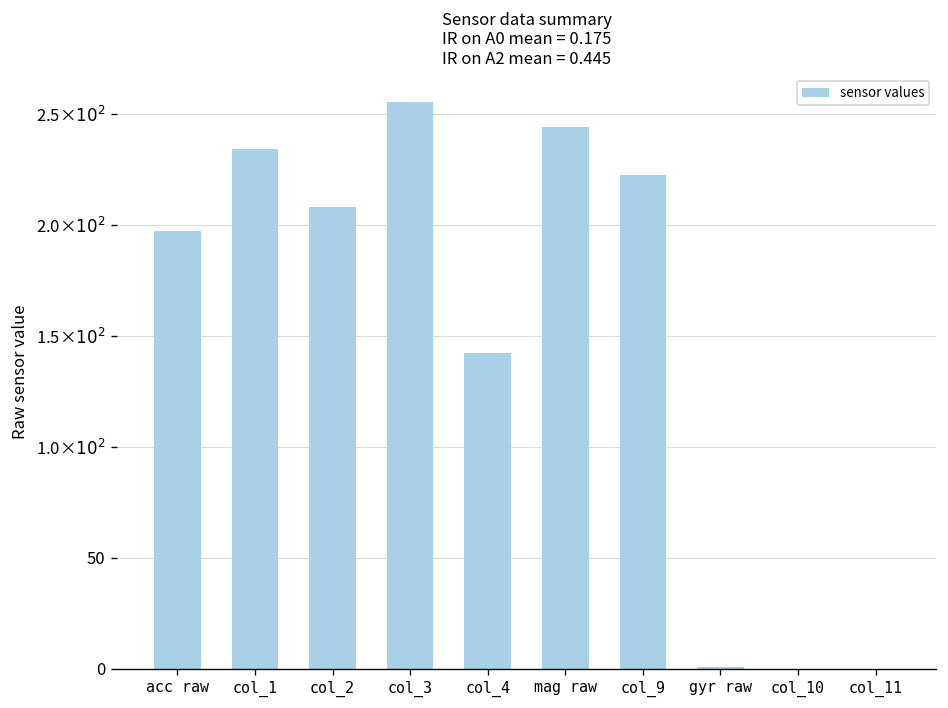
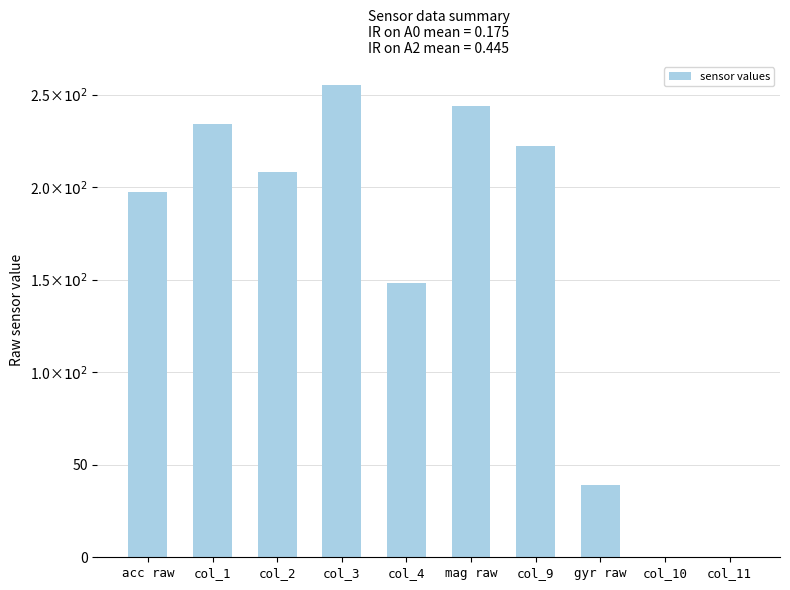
col_4: 142 -> 148
gyr raw: 1 -> 39
